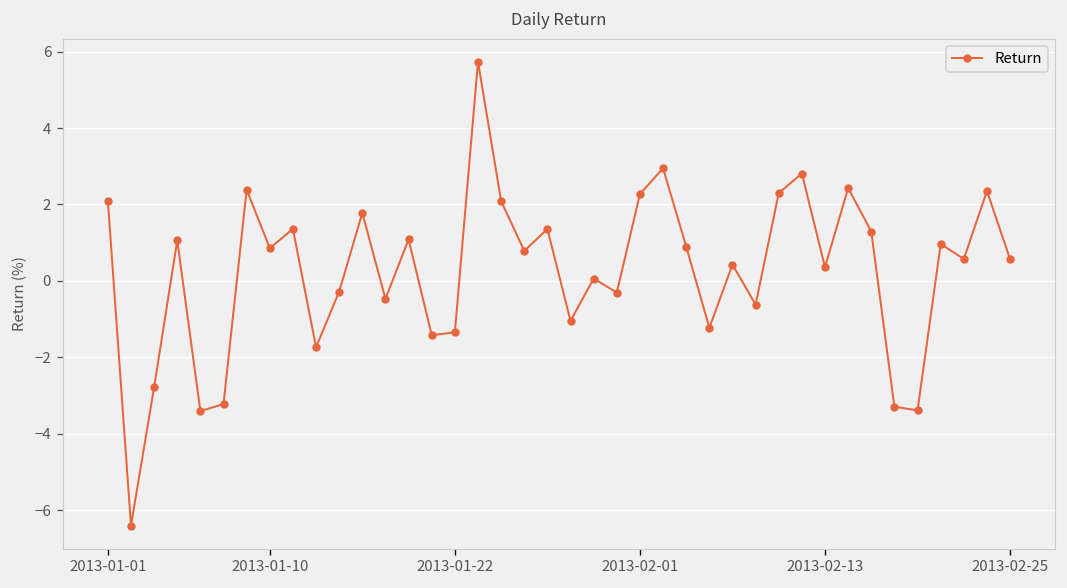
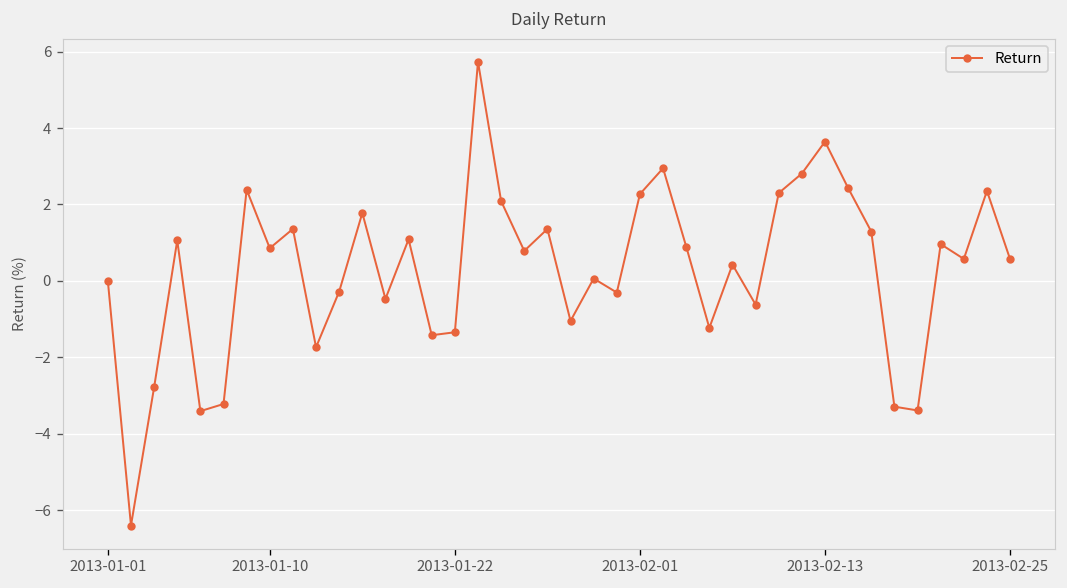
2013-01-01: 2.1 -> 0.0
2013-02-13: 0.4 -> 3.6
